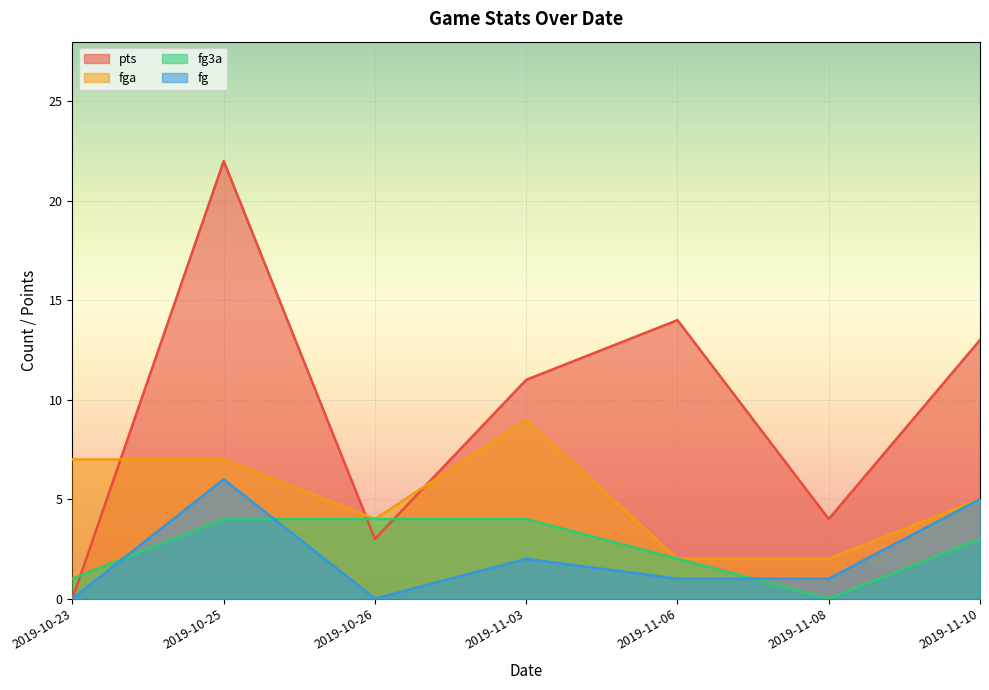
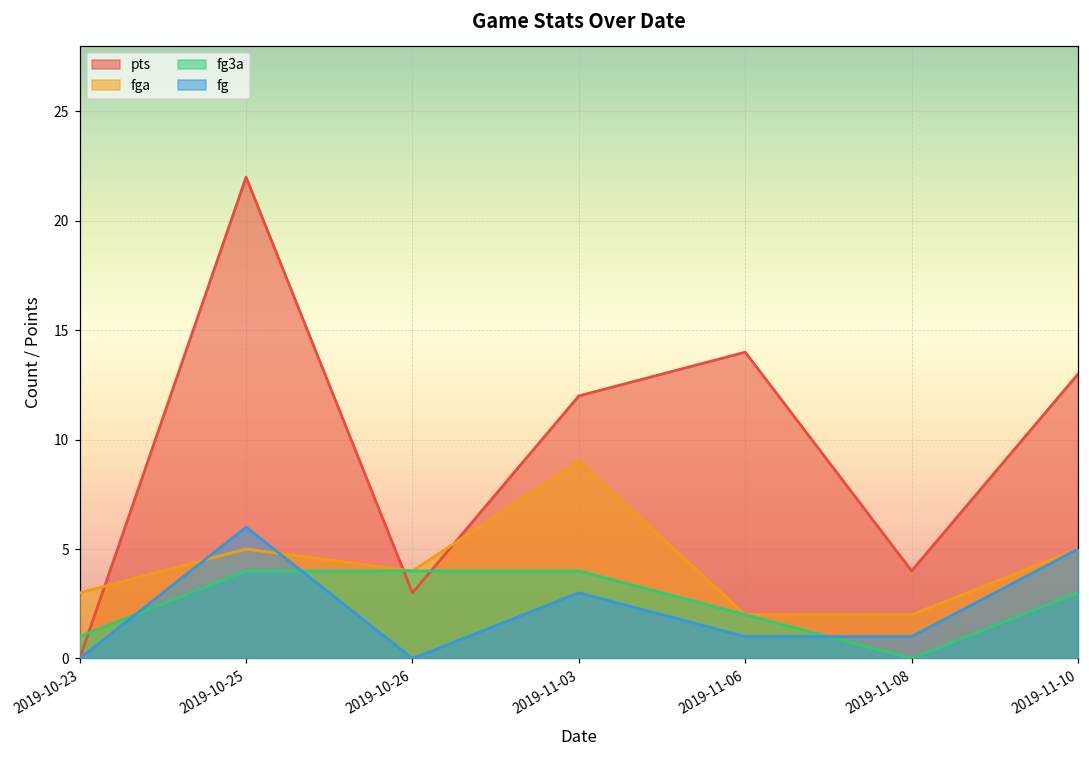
fga, 2019-10-23: 7 -> 3
fga, 2019-10-25: 7 -> 5
pts, 2019-11-03: 11 -> 12
fg, 2019-11-03: 2 -> 3
